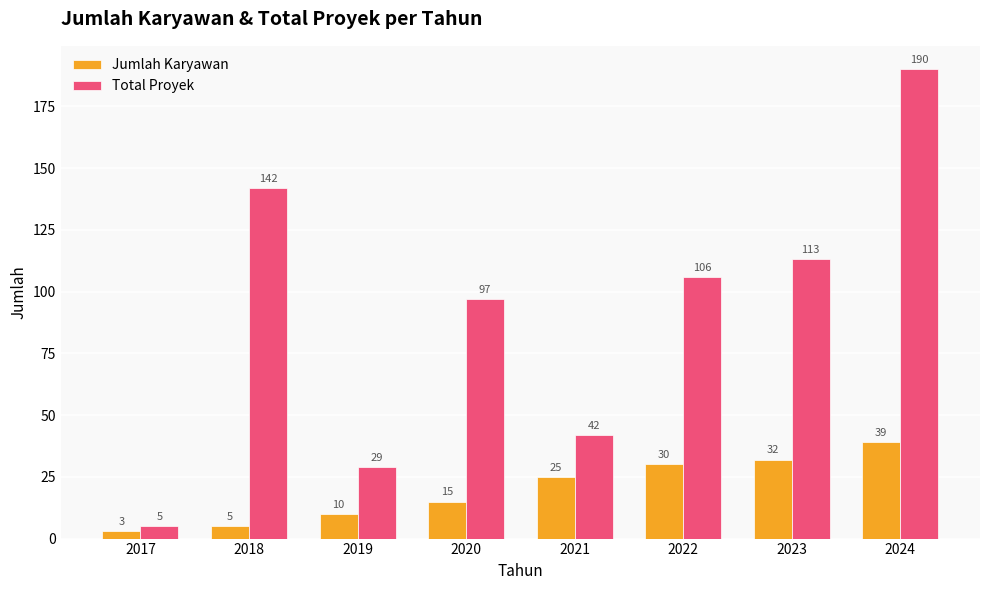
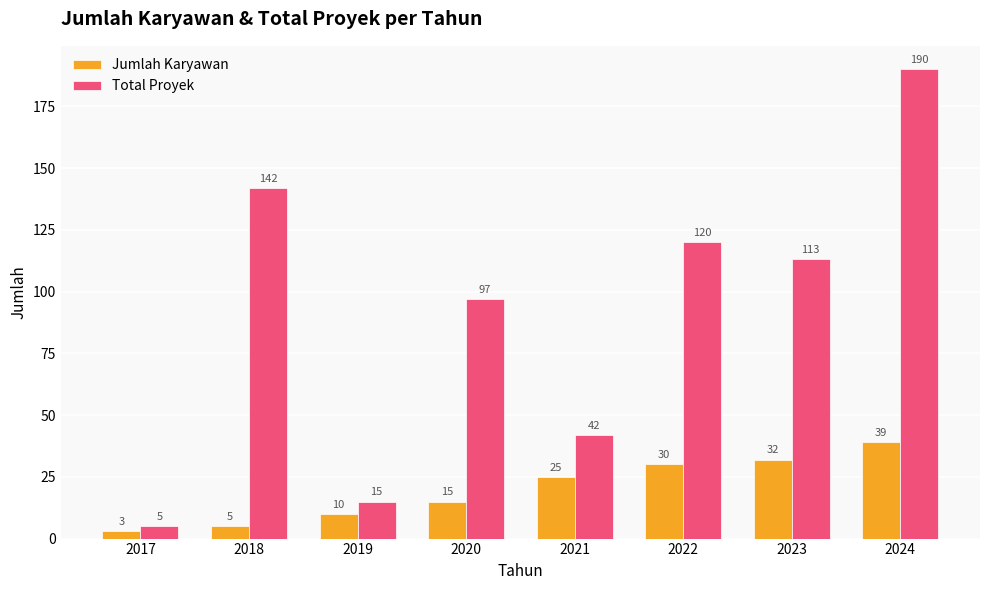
Total Proyek, 2019: 29 -> 15
Total Proyek, 2022: 106 -> 120
